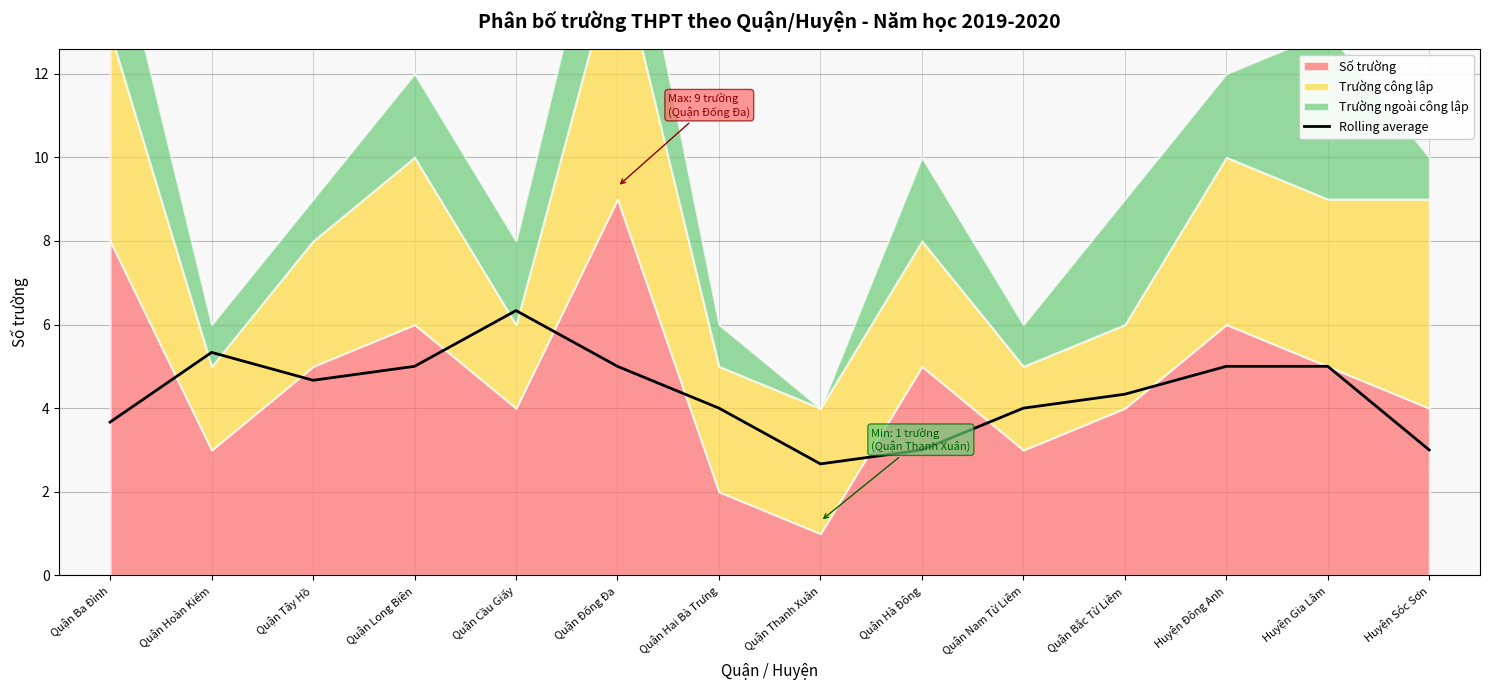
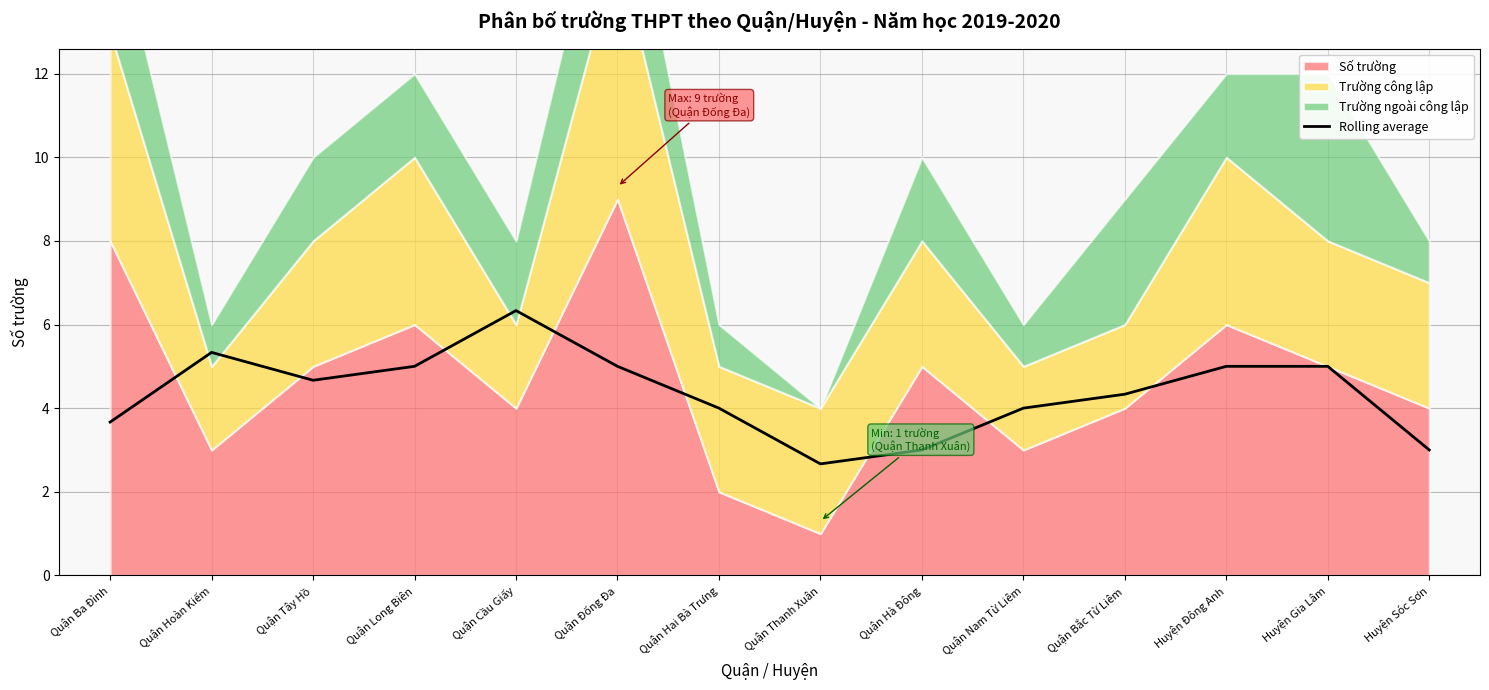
Trường ngoài công lập, Quận Tây Hồ: 1 -> 2
Trường công lập, Huyện Gia Lâm: 4 -> 3
Trường công lập, Huyện Sóc Sơn: 5 -> 3
